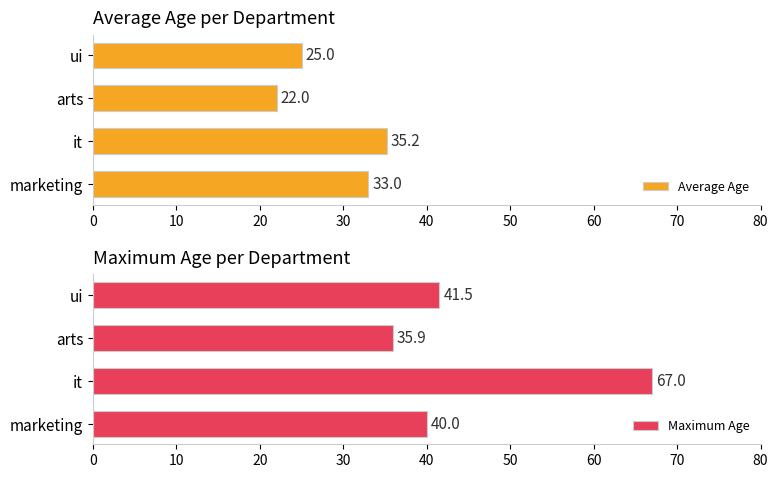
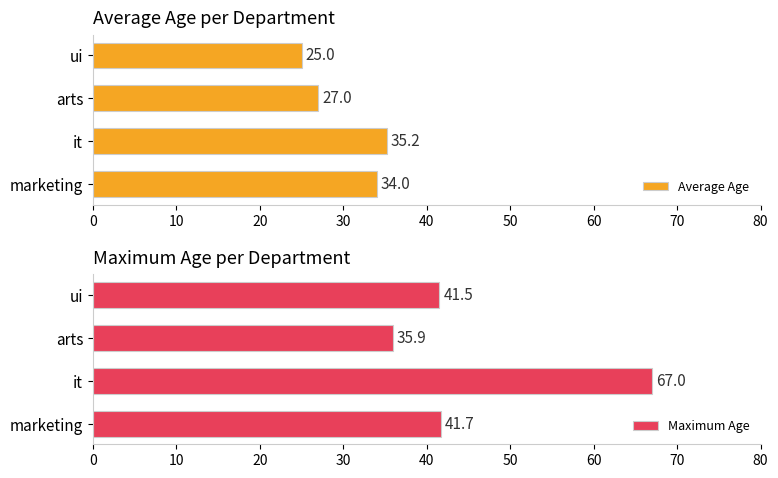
Average Age per Department, arts: 22.0 -> 27.0
Average Age per Department, marketing: 33.0 -> 34.0
Maximum Age per Department, marketing: 40.0 -> 41.7
